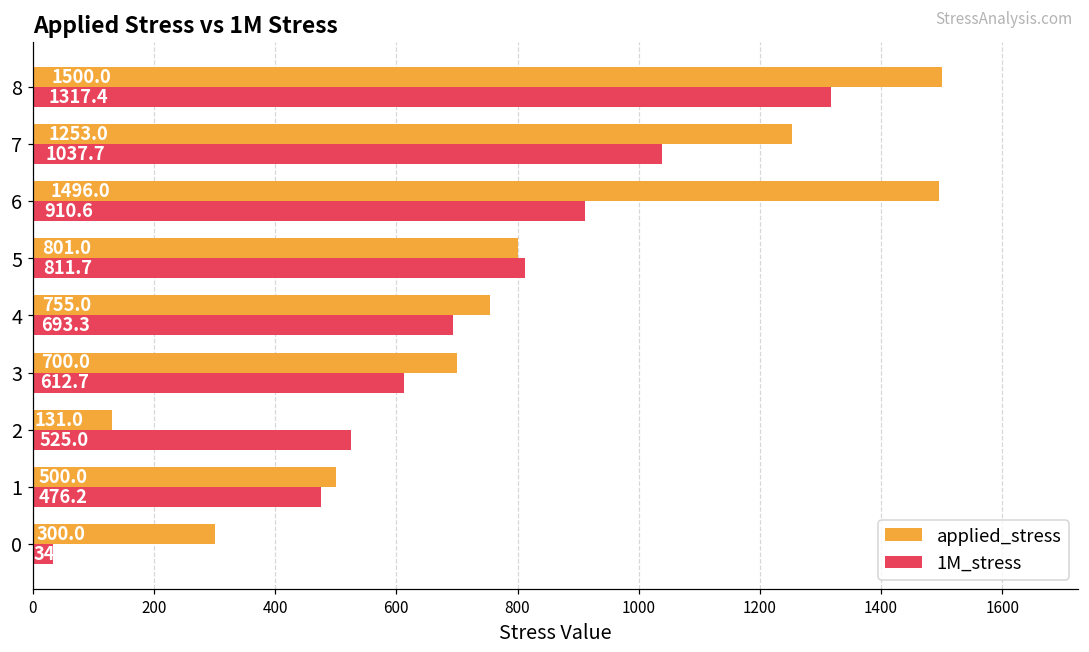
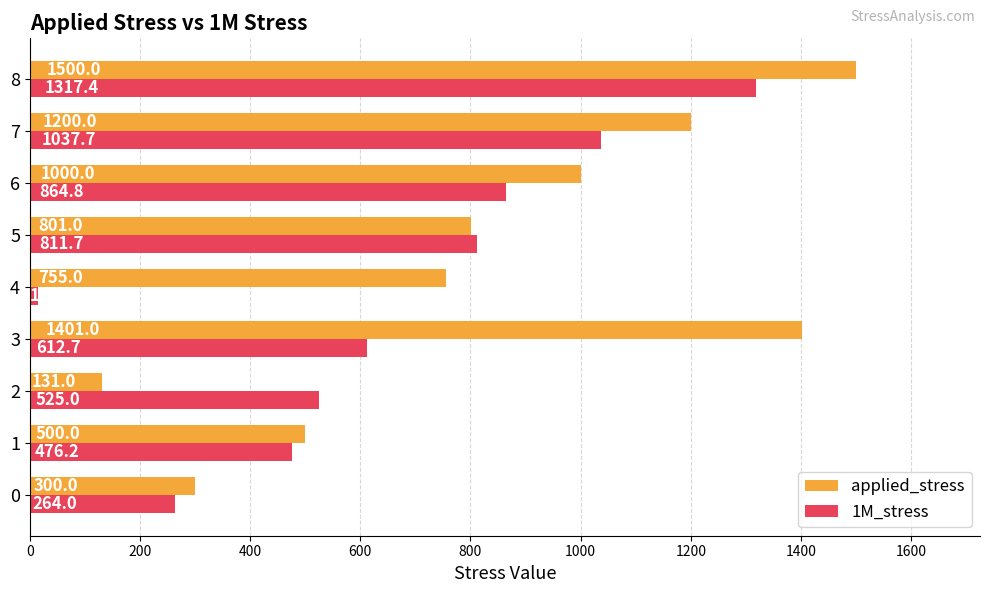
applied_stress, 7: 1253.0 -> 1200.0
applied_stress, 6: 1496.0 -> 1000.0
1M_stress, 6: 910.6 -> 864.8
1M_stress, 4: 690 -> 20
applied_stress, 3: 700.0 -> 1401.0
1M_stress, 0: 30 -> 260
